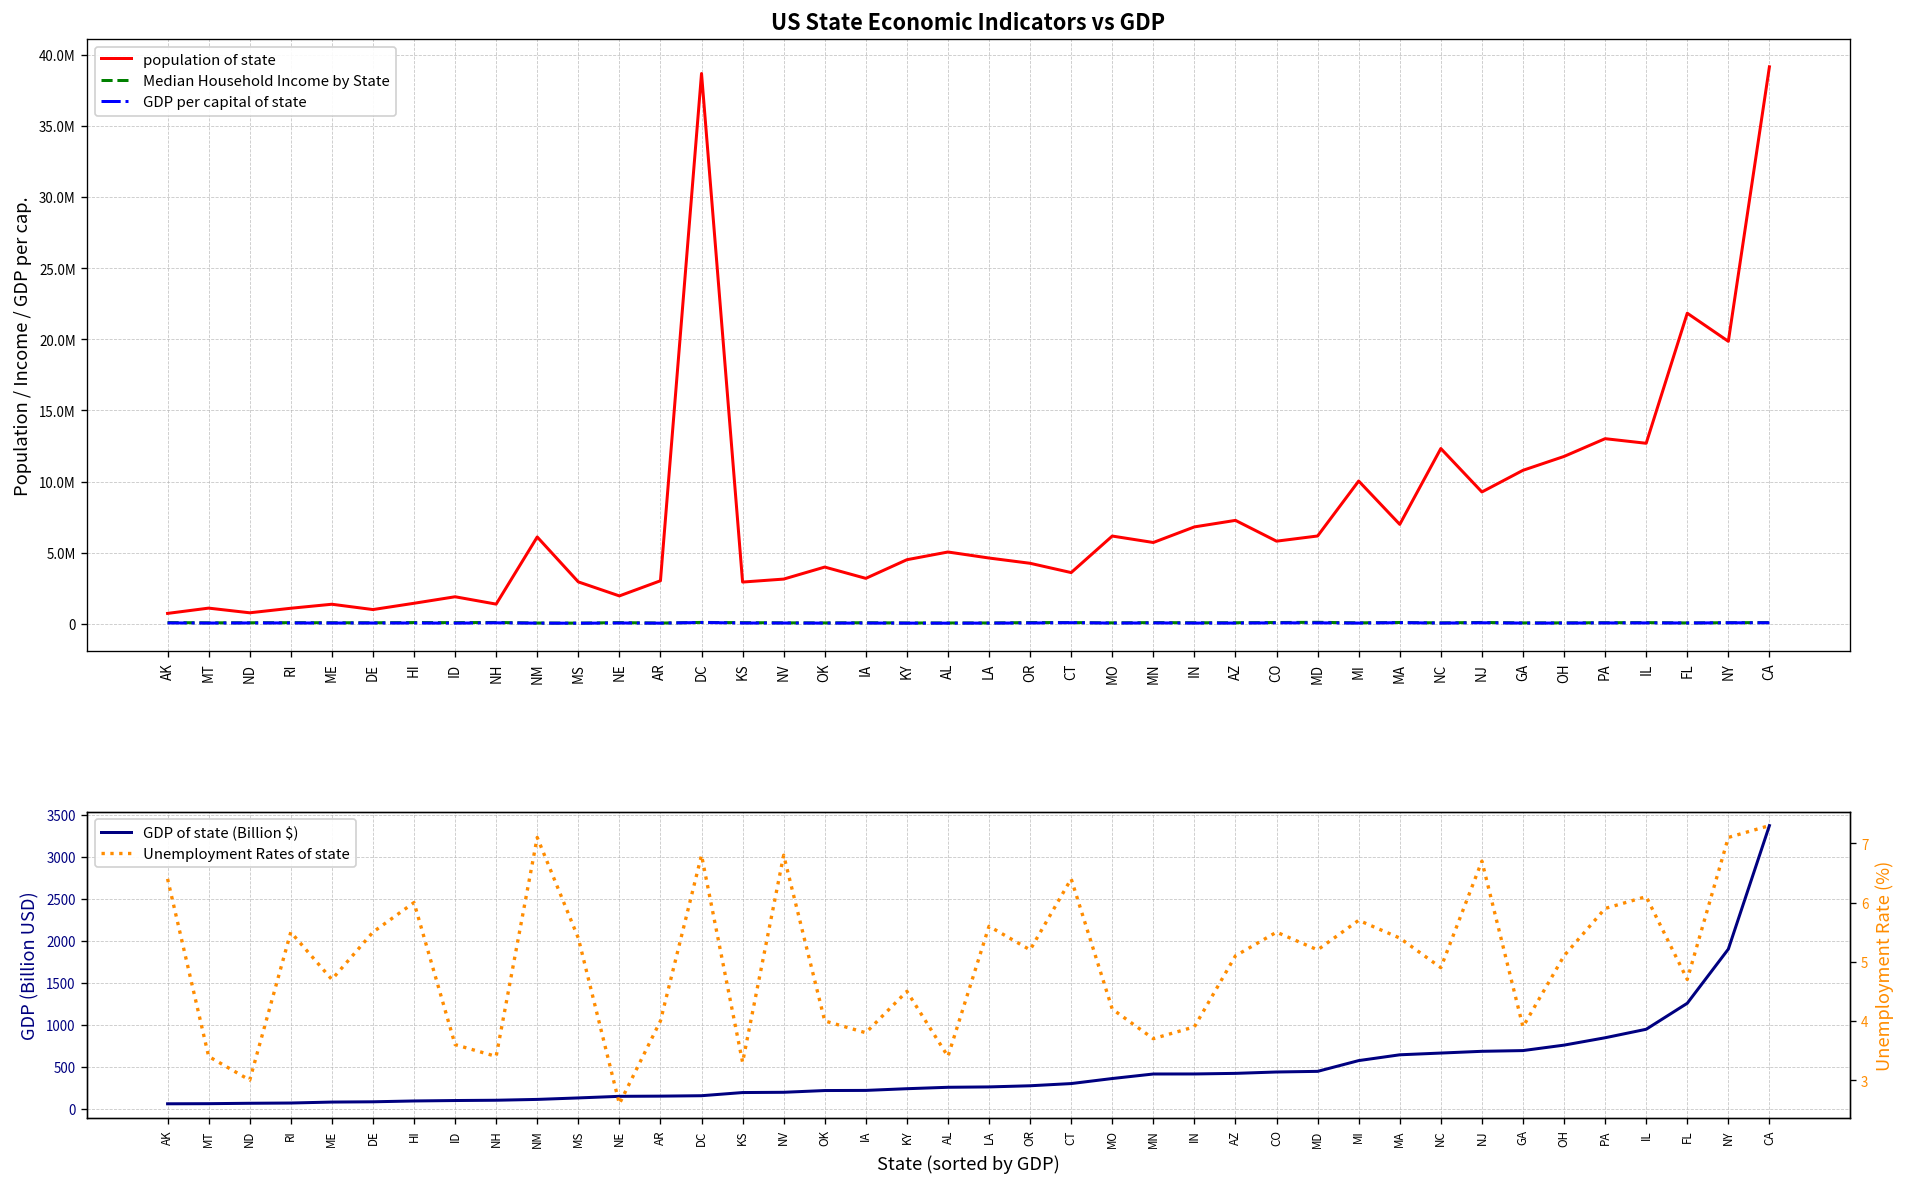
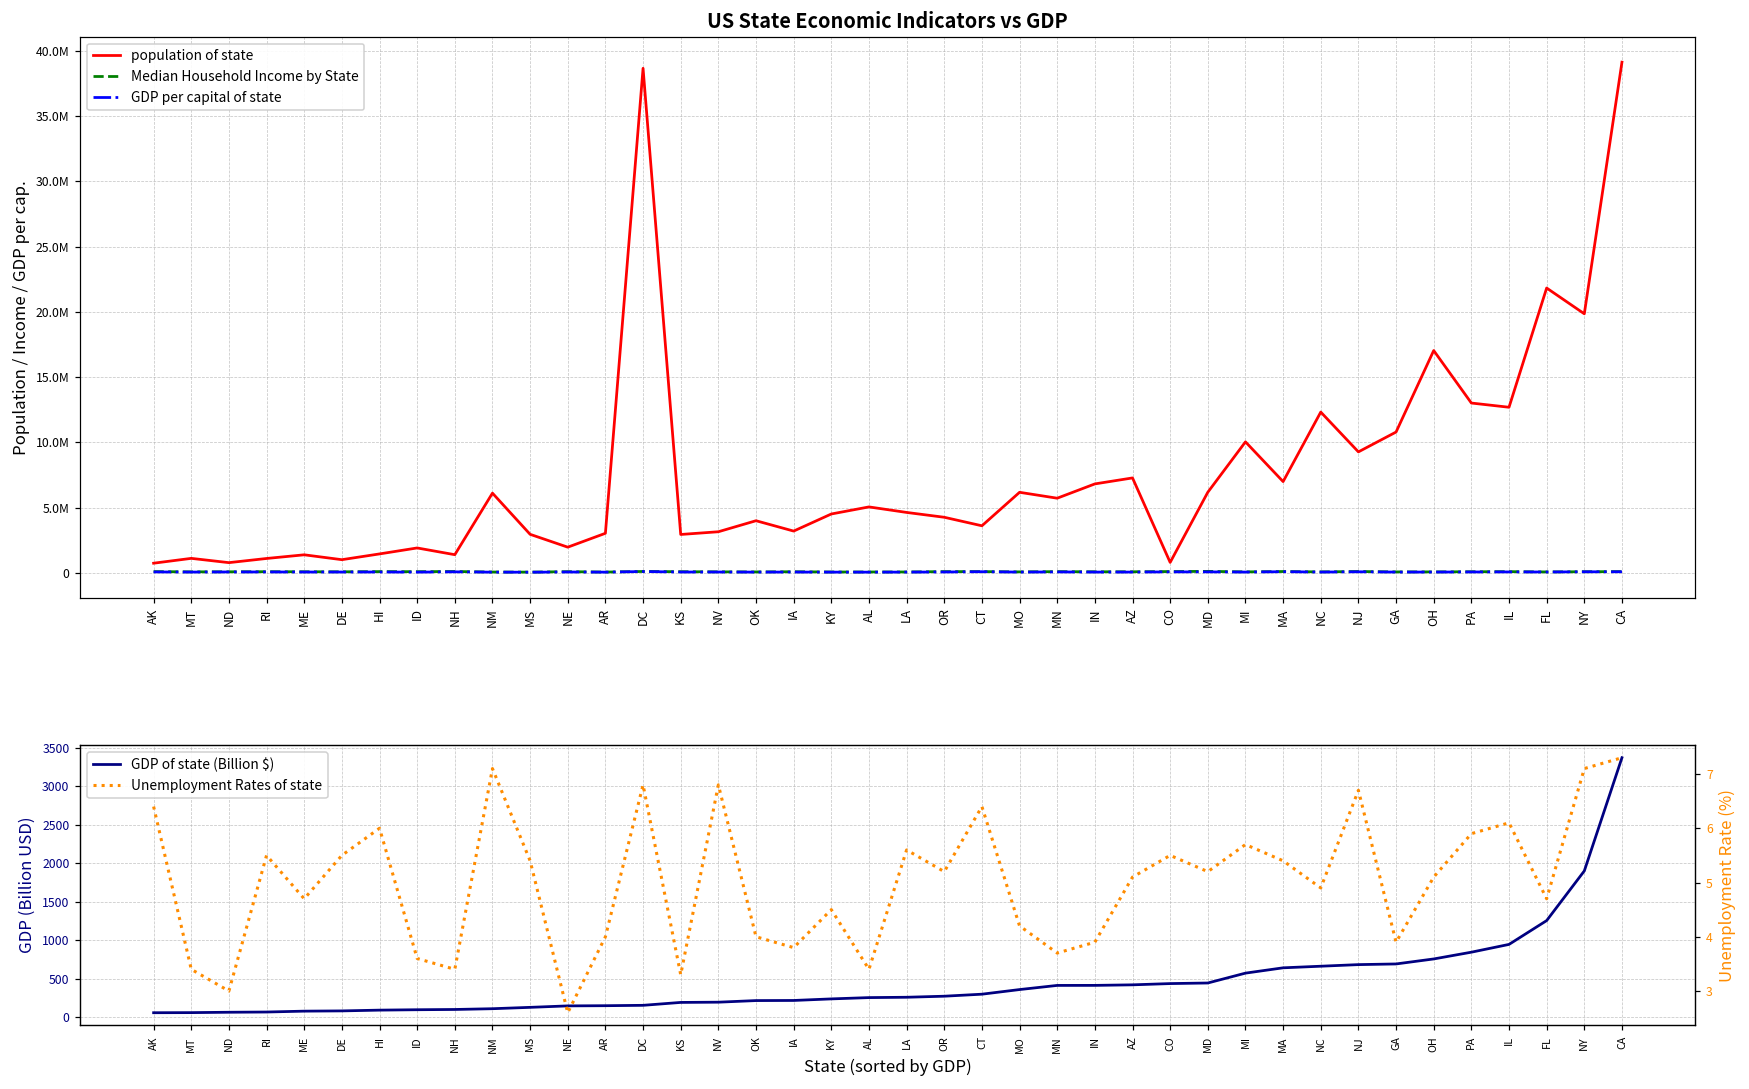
US State Economic Indicators vs GDP, population of state, CO: 5800000 -> 800000
US State Economic Indicators vs GDP, population of state, OH: 11800000 -> 17000000
